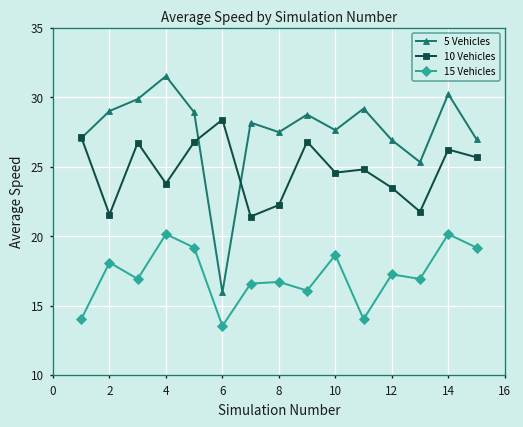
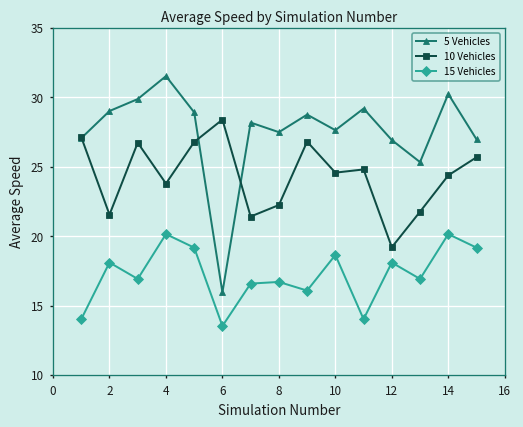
10 Vehicles, 12: 23.5 -> 19.2
15 Vehicles, 12: 17.3 -> 18.1
10 Vehicles, 14: 26.2 -> 24.4
